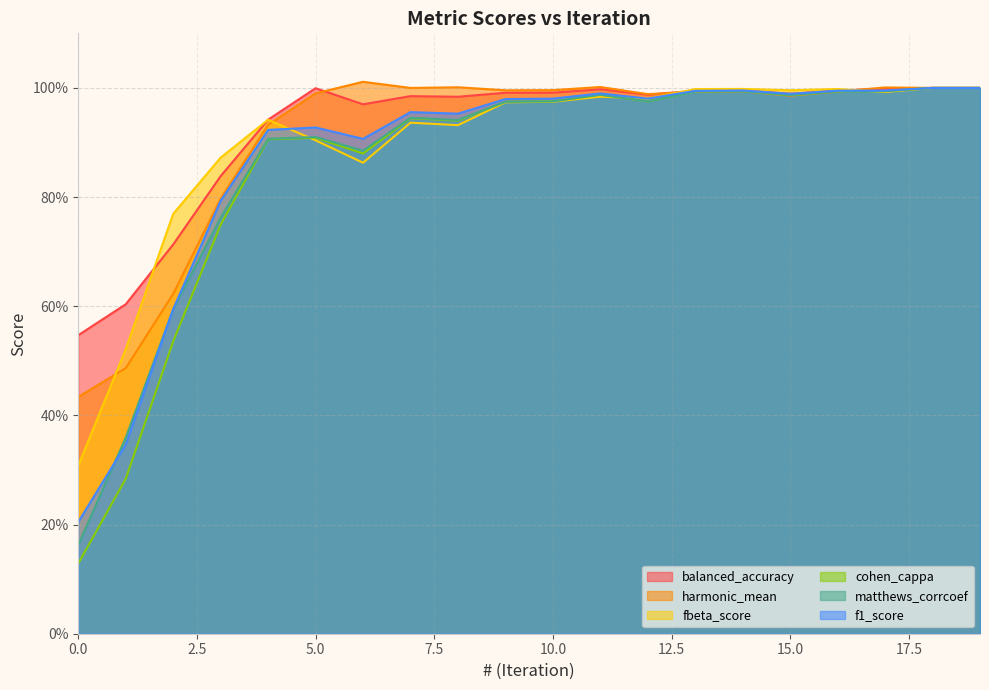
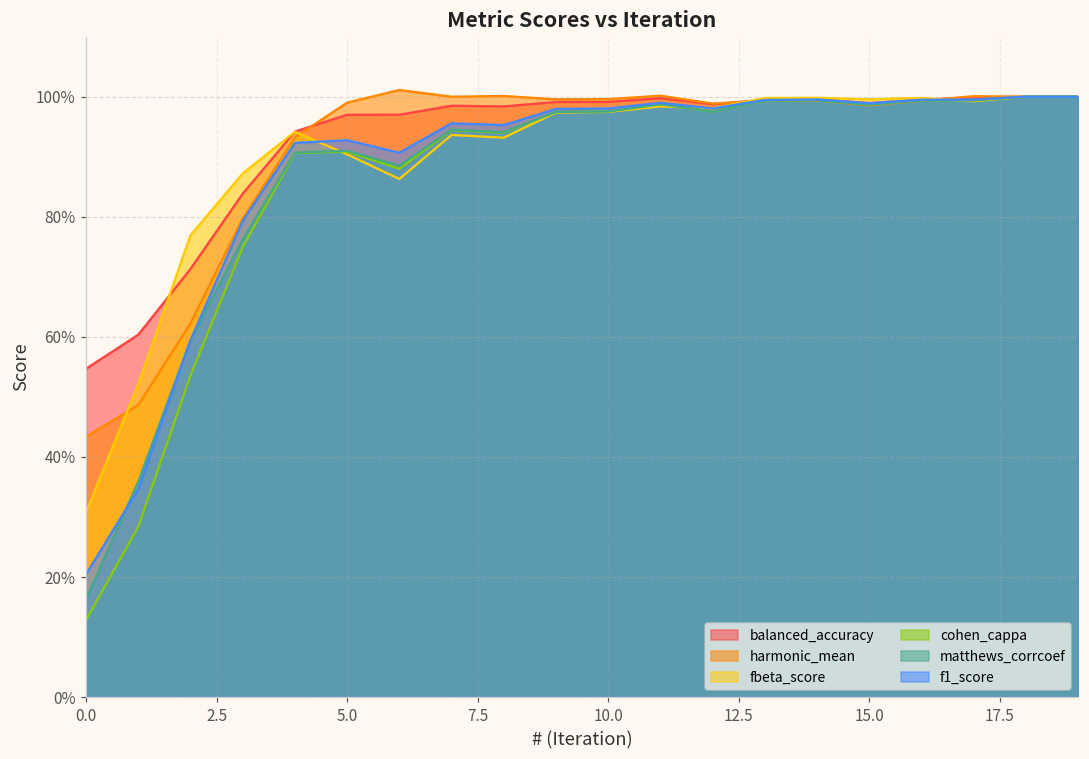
balanced_accuracy, 5.0: 100% -> 97%
